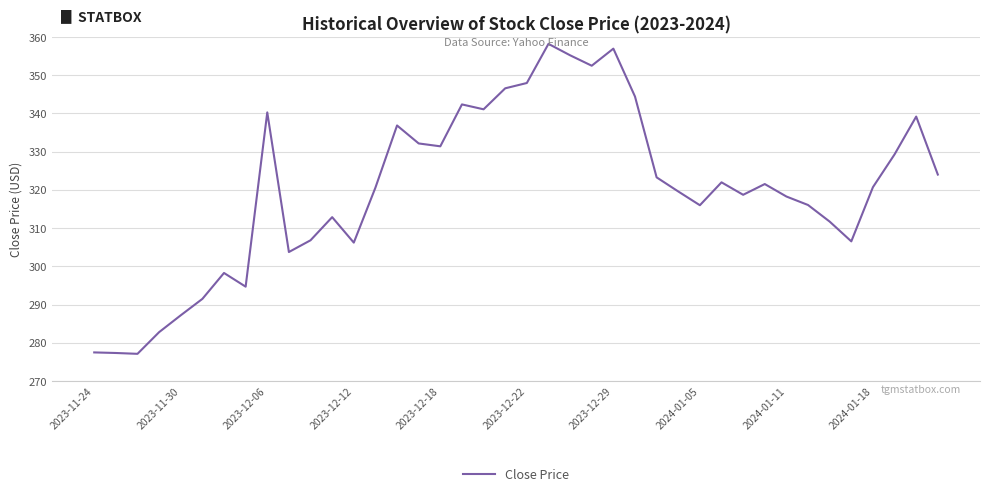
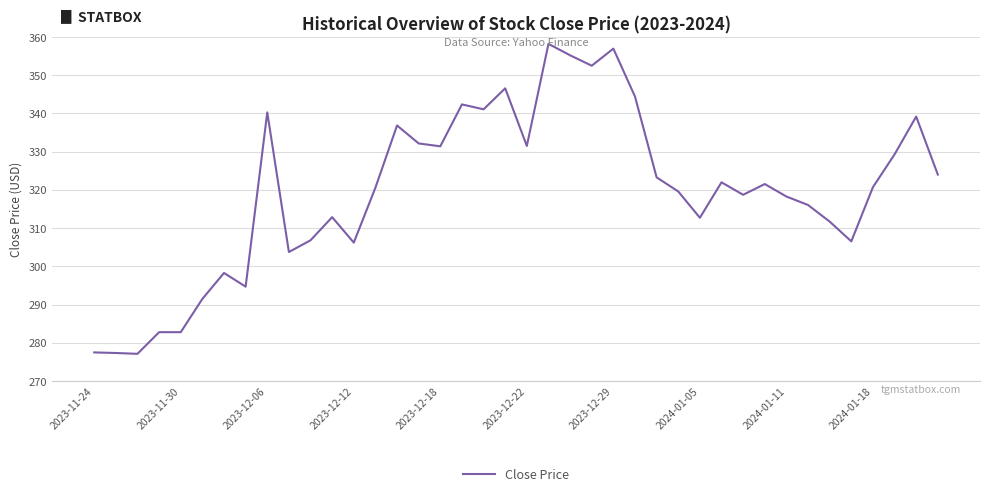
2023-11-30: 287 -> 283
2023-12-22: 348 -> 332
2024-01-05: 316 -> 313
